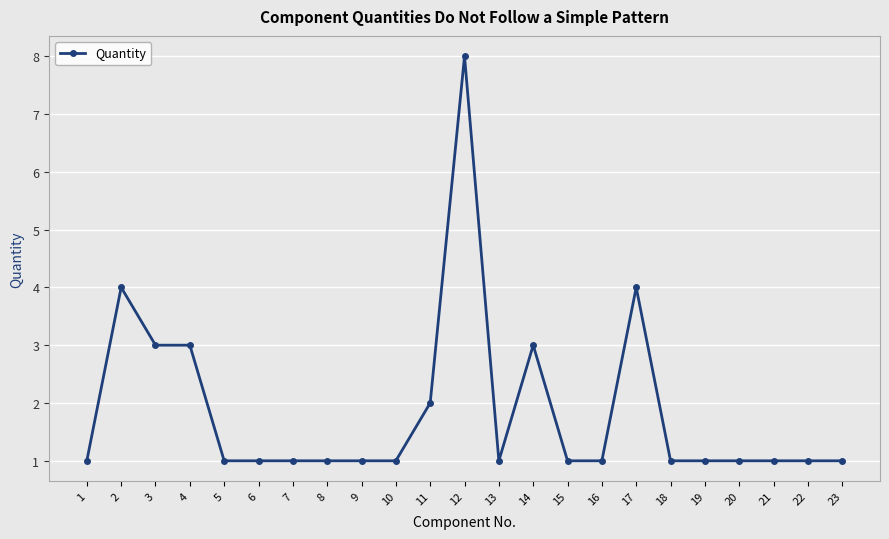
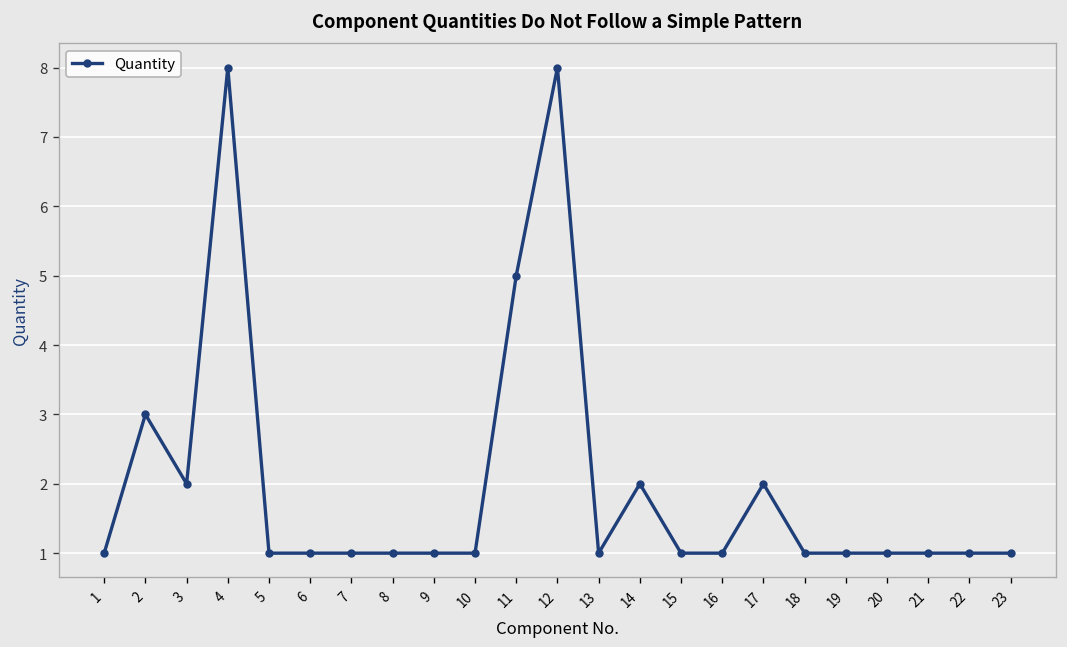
2: 4 -> 3
3: 3 -> 2
4: 3 -> 8
11: 2 -> 5
14: 3 -> 2
17: 4 -> 2
